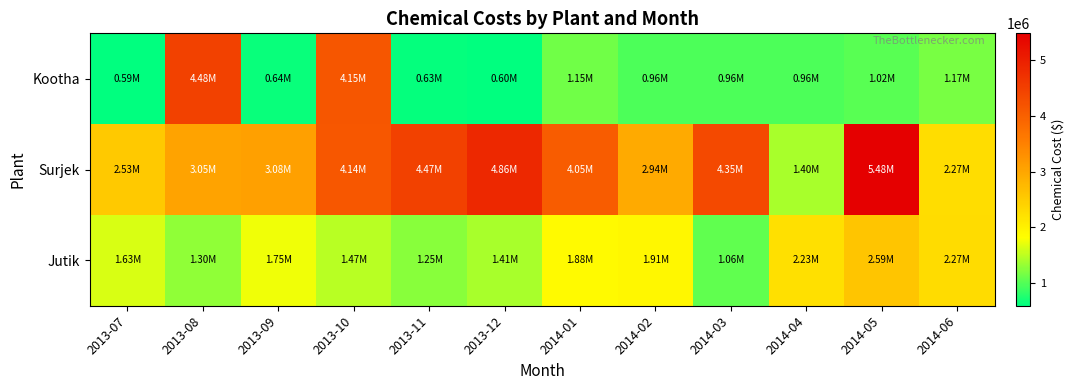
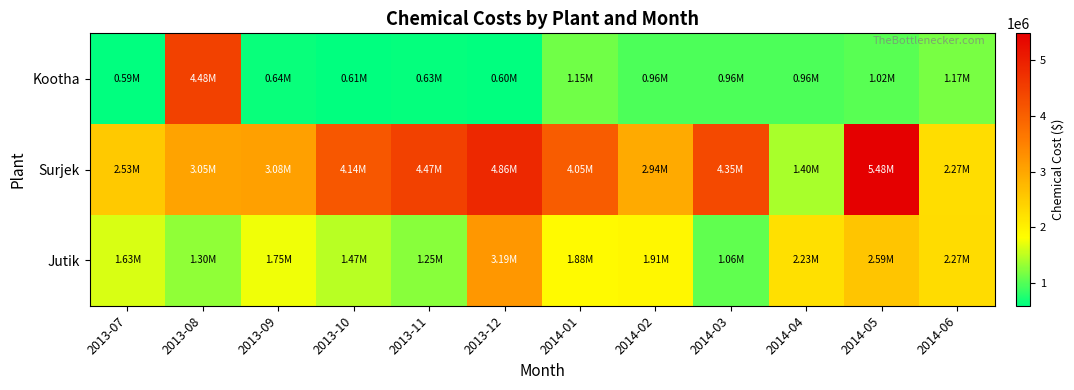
Kootha, 2013-10: 4.15M -> 0.61M
Jutik, 2013-12: 1.41M -> 3.19M
